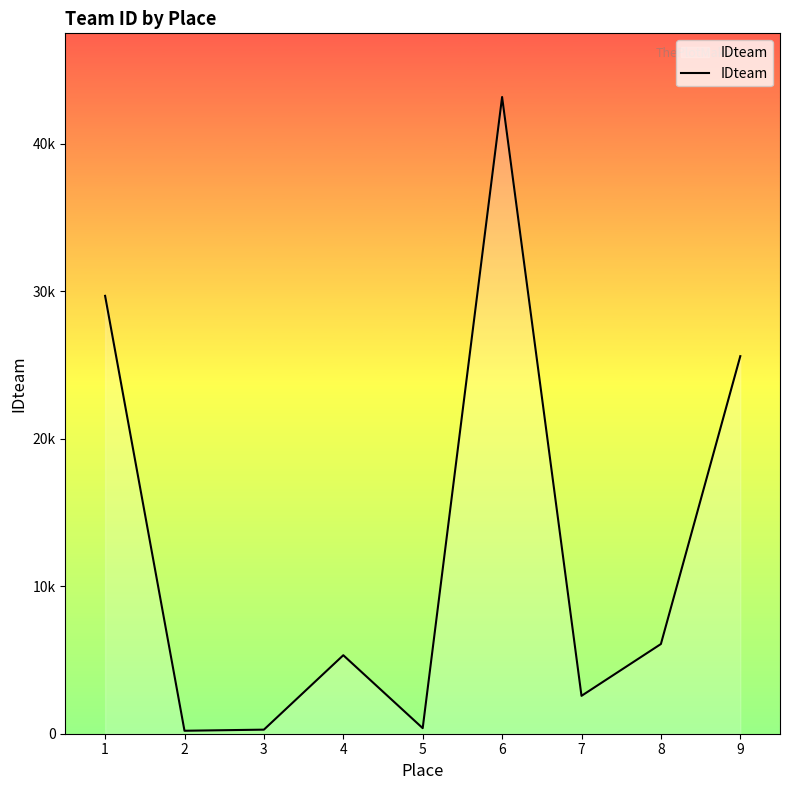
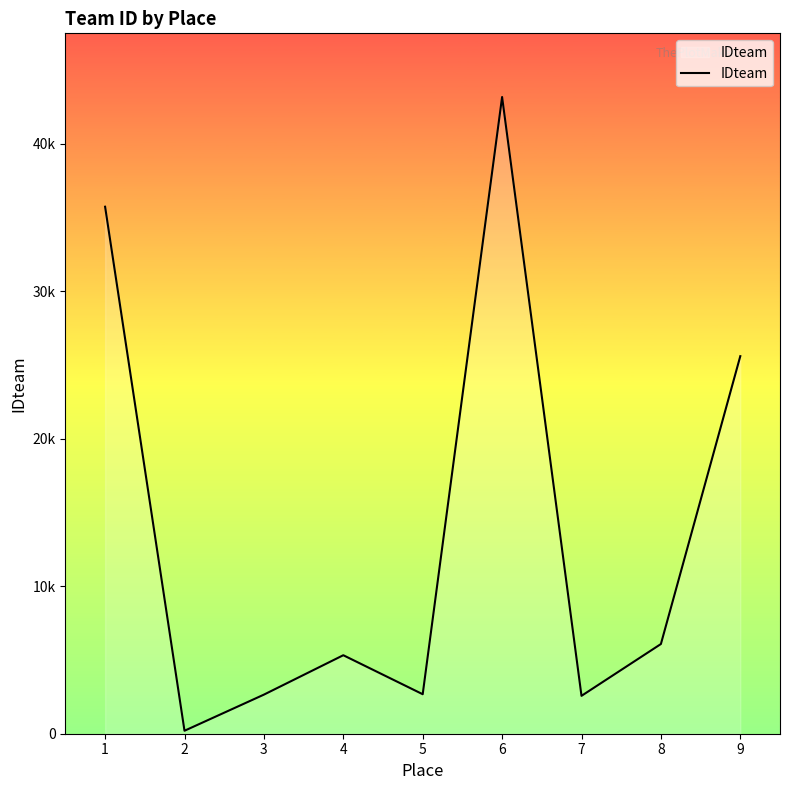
1: 29700 -> 35700
3: 300 -> 2700
5: 400 -> 2700
